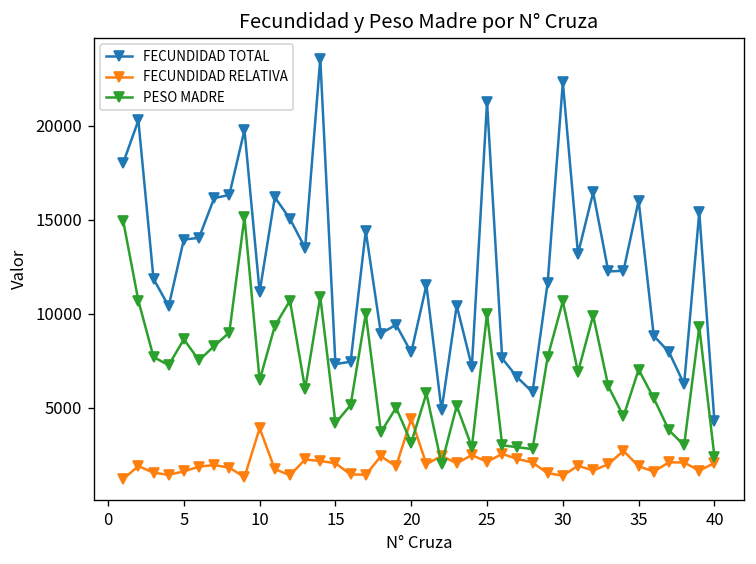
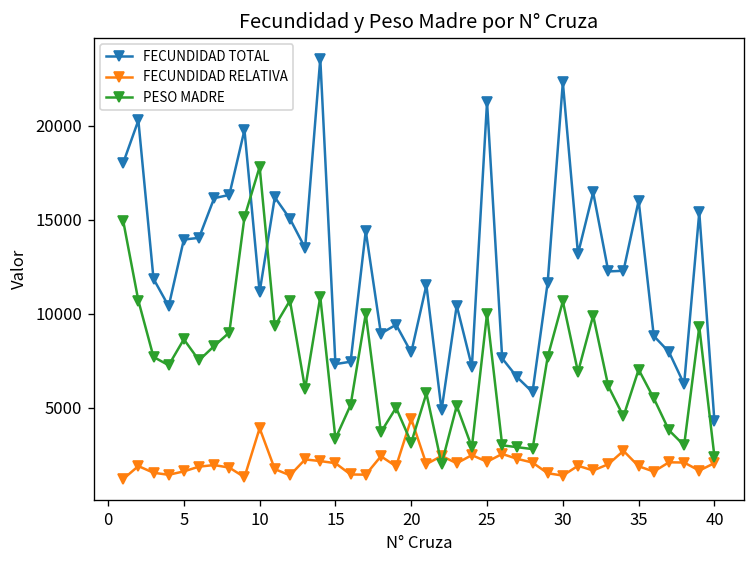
PESO MADRE, 10: 6500 -> 17800
PESO MADRE, 15: 4200 -> 3400
